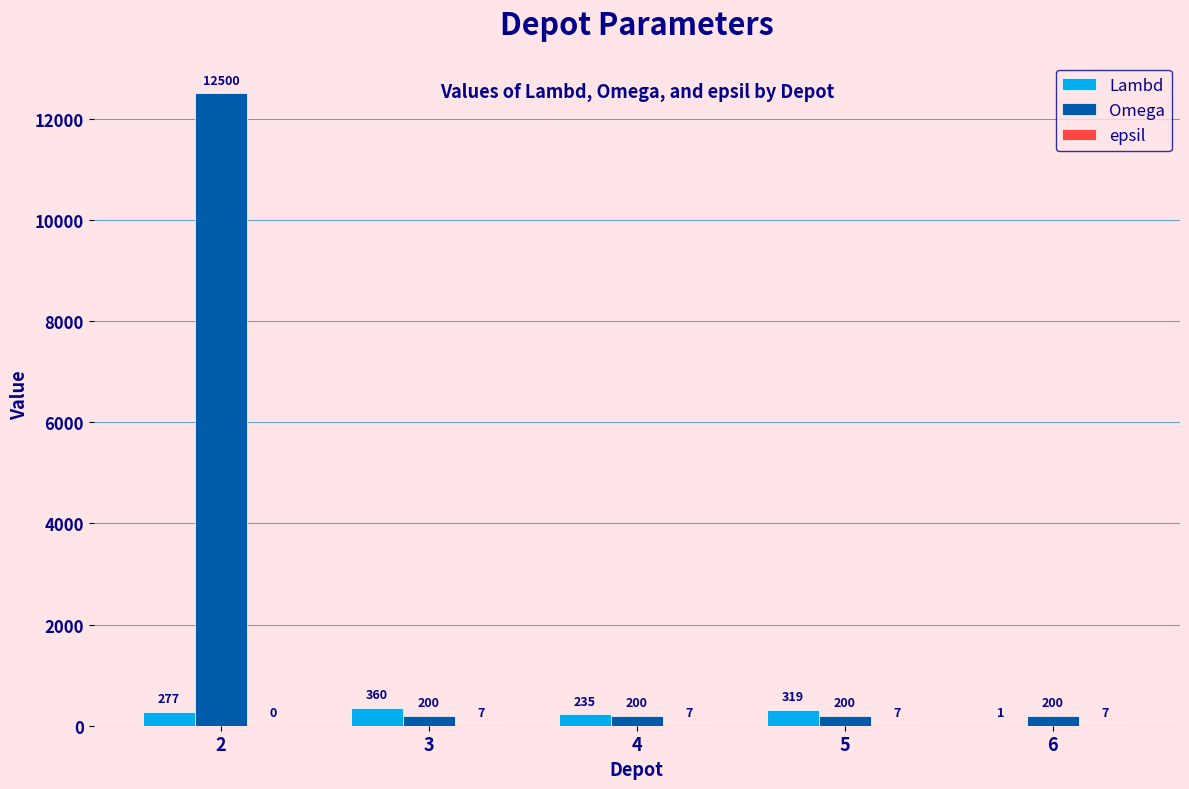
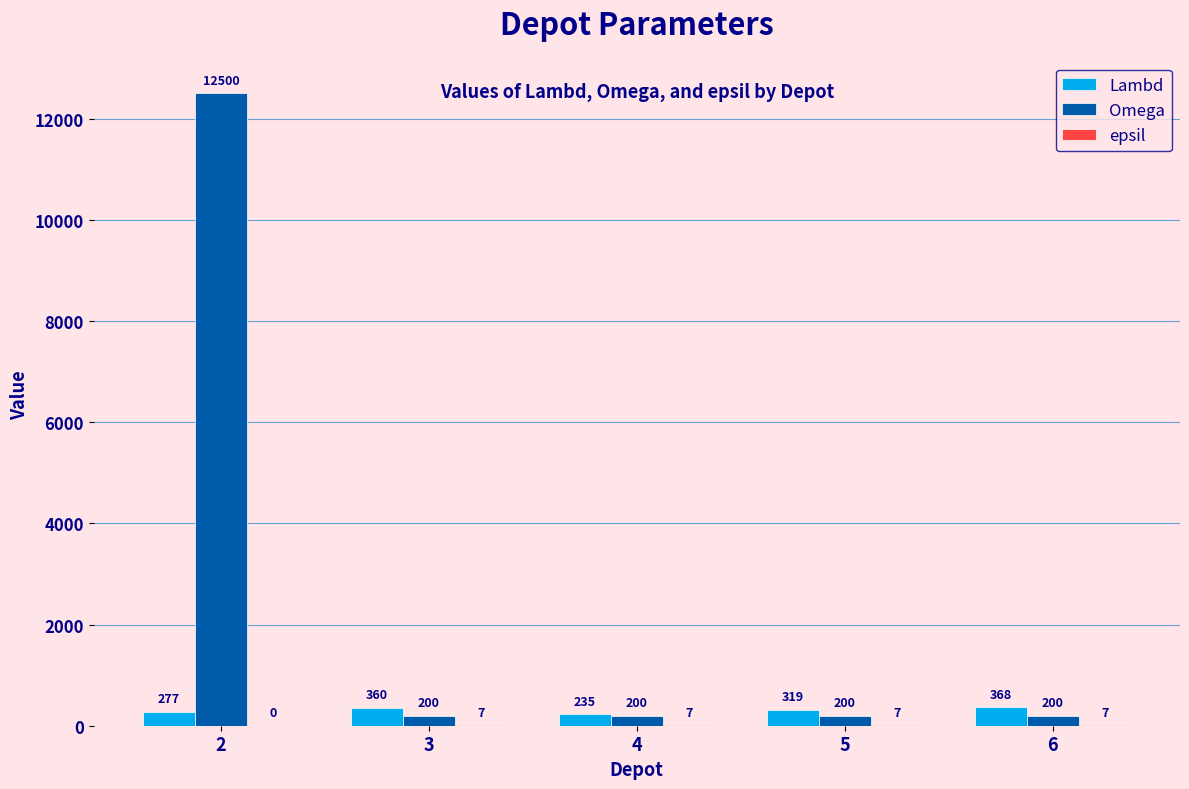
Lambd, 6: 1 -> 368
